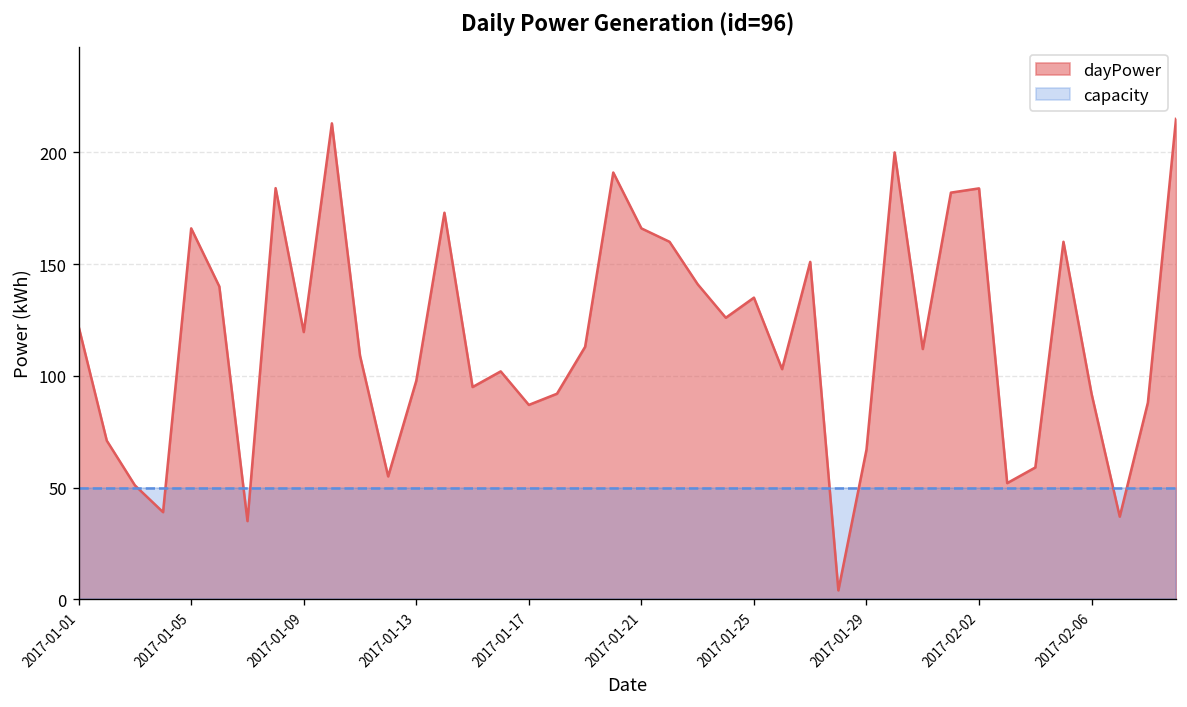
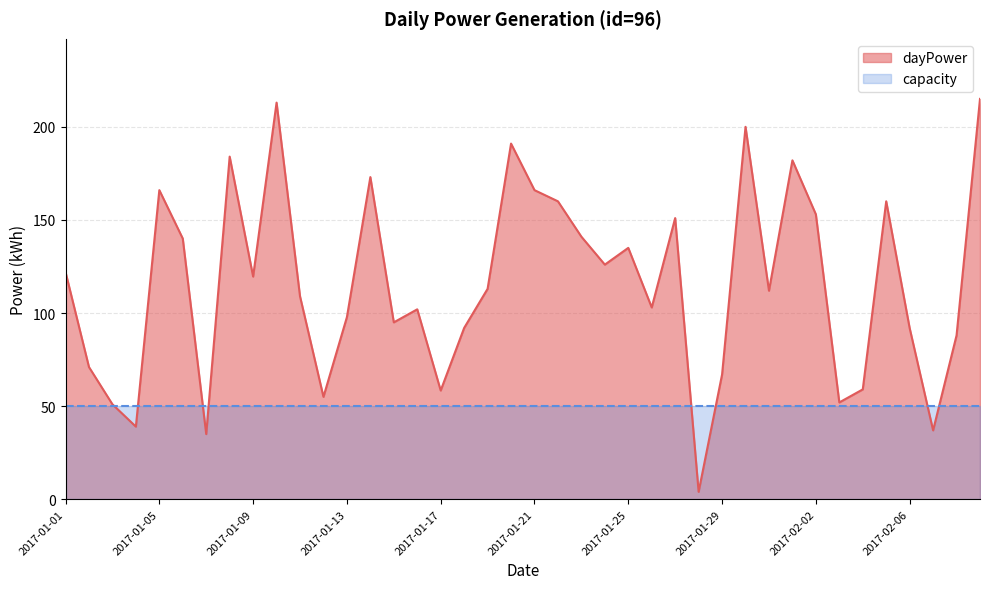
dayPower, 2017-01-17: 87 -> 58
dayPower, 2017-02-02: 184 -> 153
